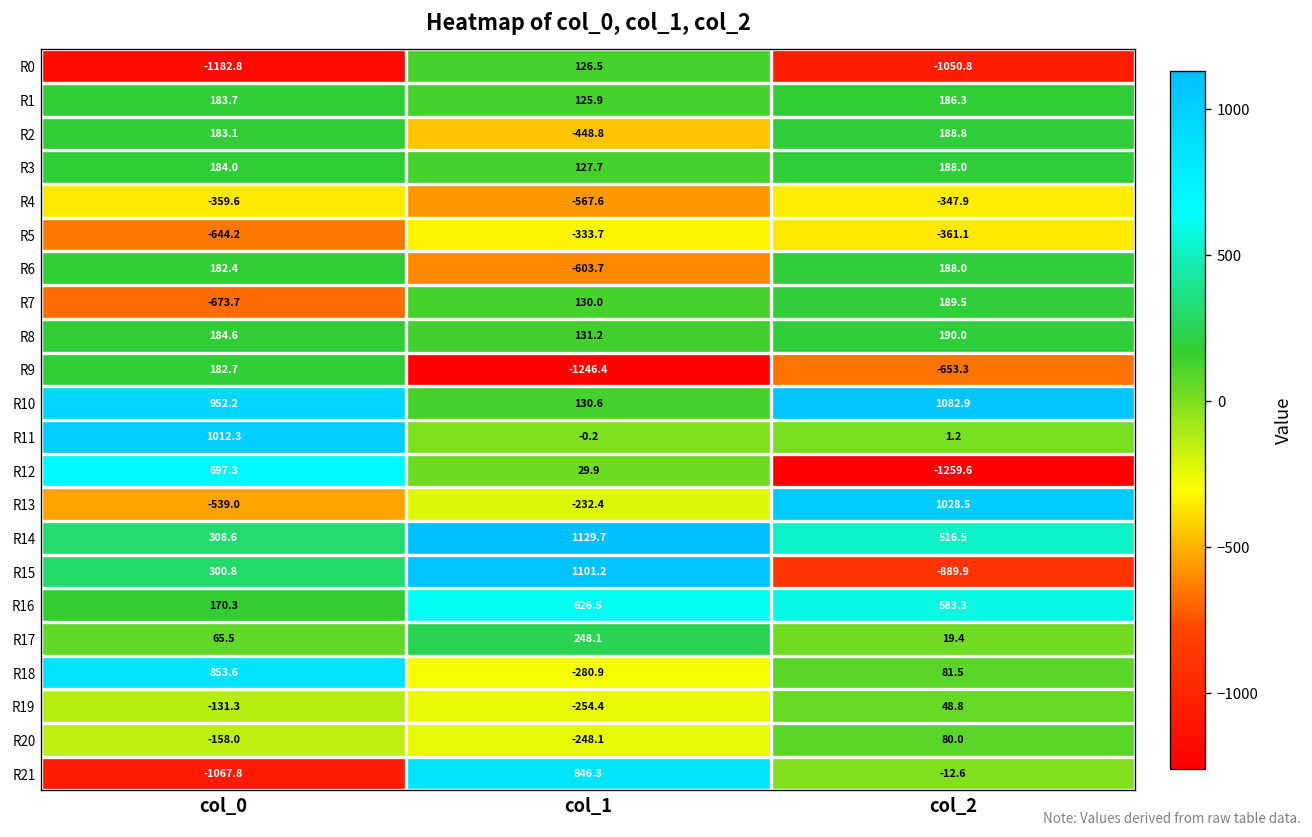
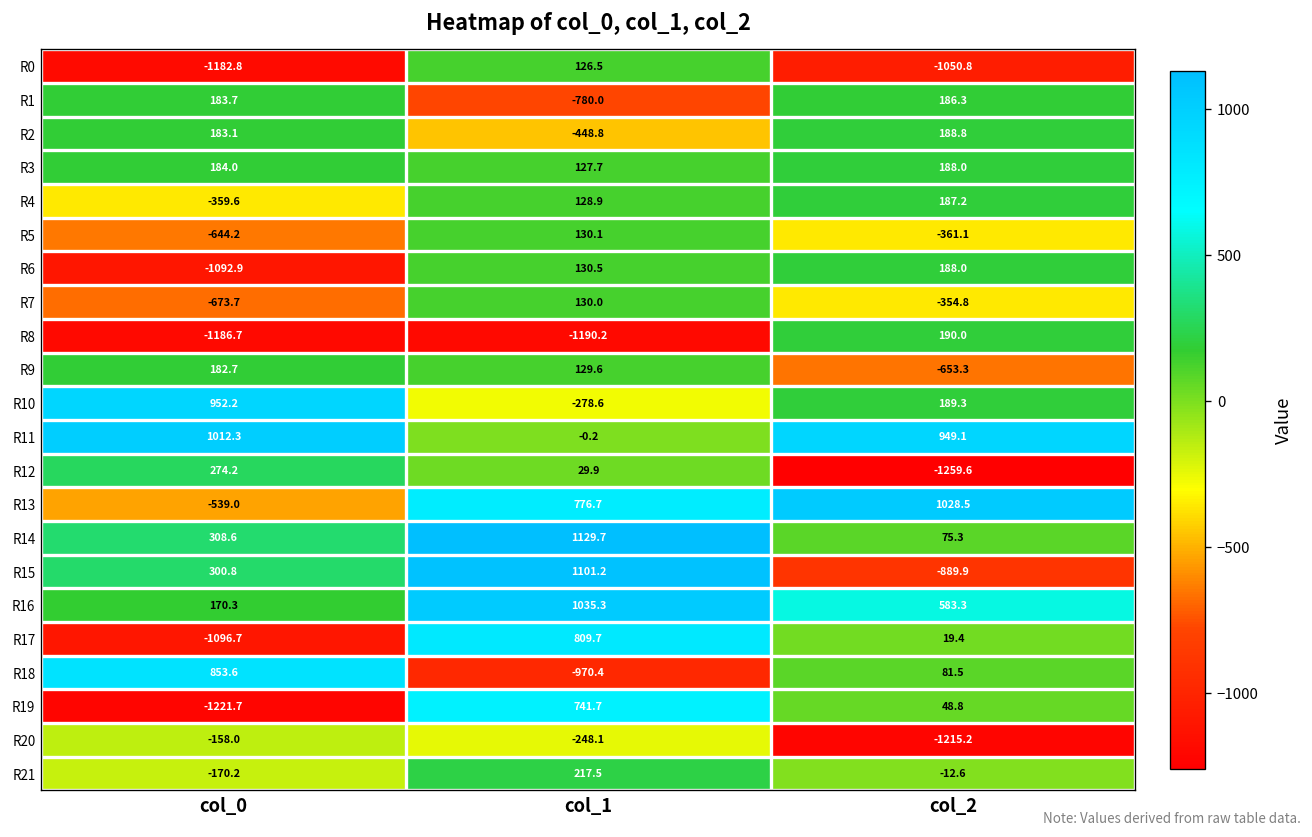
R1, col_1: 125.9 -> -780.0
R4, col_1: -567.6 -> 128.9
R4, col_2: -347.9 -> 187.2
R5, col_1: -333.7 -> 130.1
R6, col_0: 182.4 -> -1092.9
R6, col_1: -603.7 -> 130.5
R7, col_2: 189.5 -> -354.8
R8, col_0: 184.6 -> -1186.7
R8, col_1: 131.2 -> -1190.2
R9, col_1: -1246.4 -> 129.6
R10, col_1: 130.6 -> -278.6
R10, col_2: 1082.9 -> 189.3
R11, col_2: 1.2 -> 949.1
R12, col_0: 697.3 -> 274.2
R13, col_1: -232.4 -> 776.7
R14, col_2: 516.5 -> 75.3
R16, col_1: 626.5 -> 1035.3
R17, col_0: 65.5 -> -1096.7
R17, col_1: 248.1 -> 809.7
R18, col_1: -280.9 -> -970.4
R19, col_0: -131.3 -> -1221.7
R19, col_1: -254.4 -> 741.7
R20, col_2: 80.0 -> -1215.2
R21, col_0: -1067.8 -> -170.2
R21, col_1: 846.3 -> 217.5
